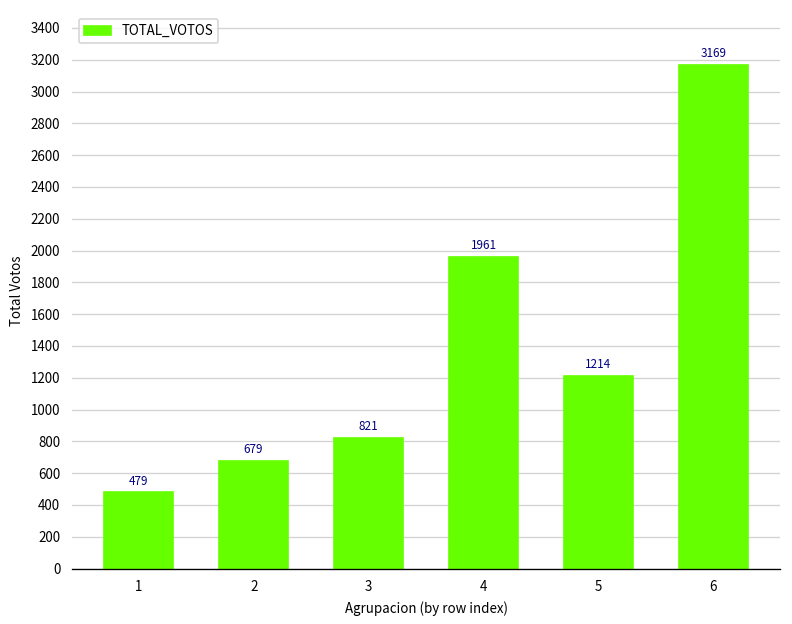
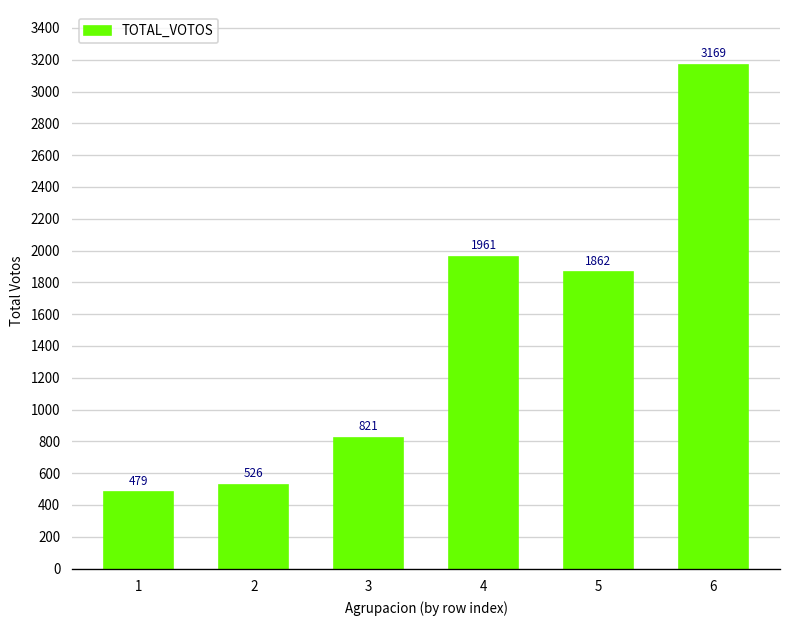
2: 679 -> 526
5: 1214 -> 1862
